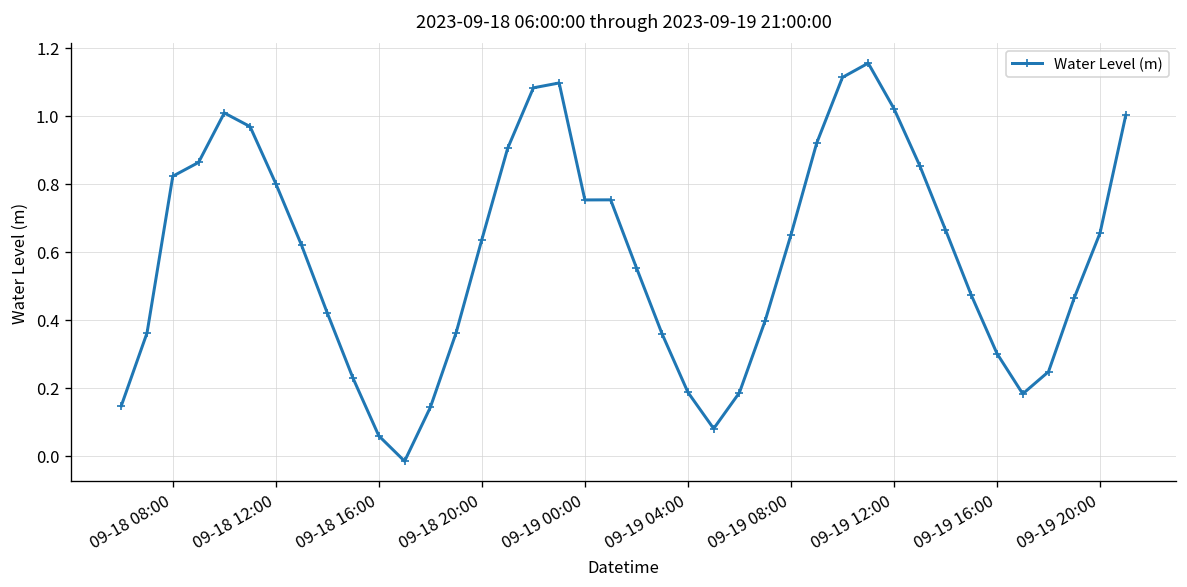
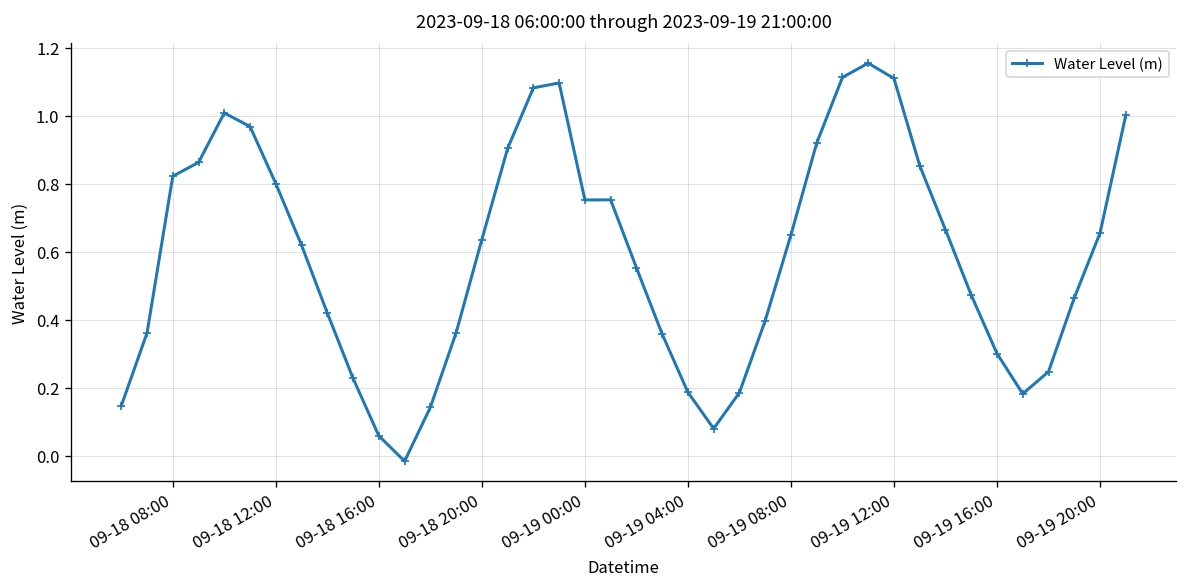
09-19 12:00: 1.02 -> 1.11
